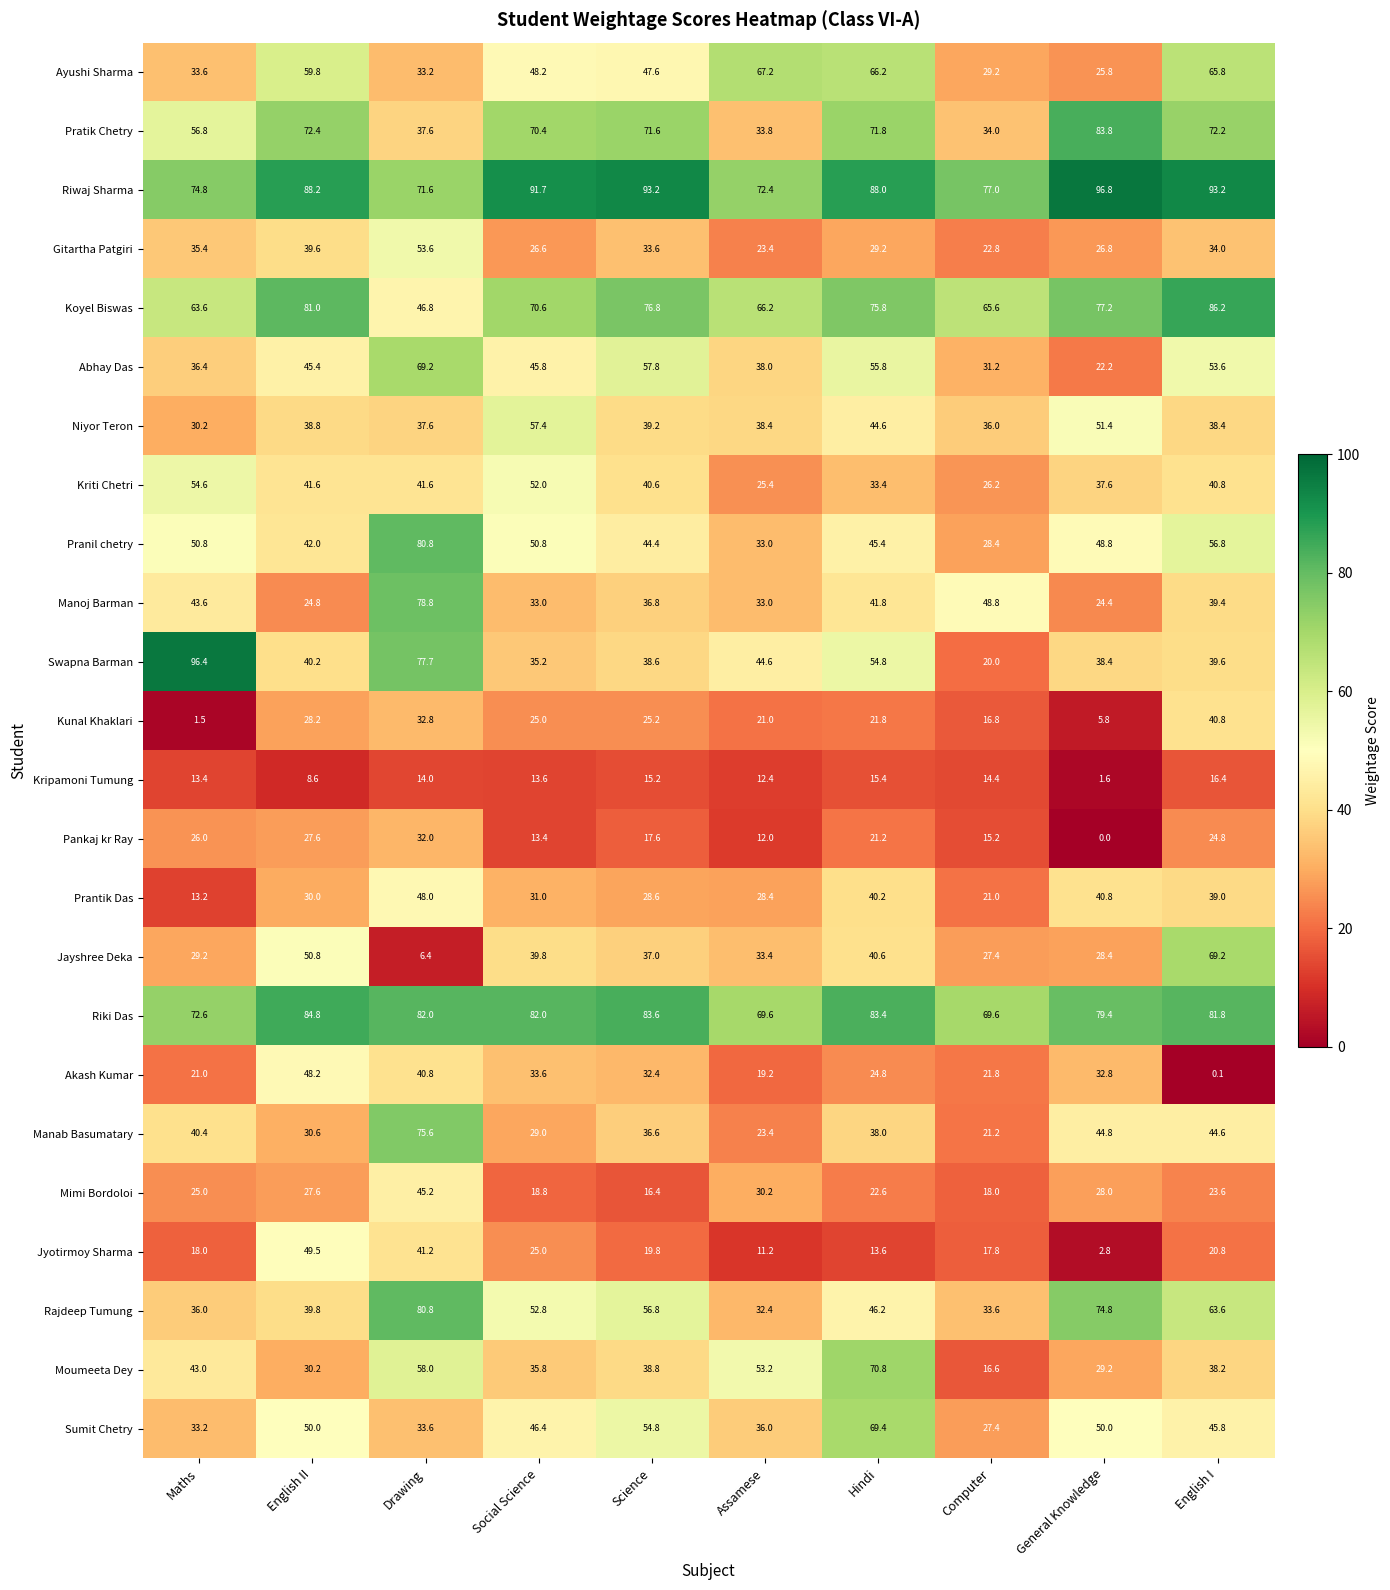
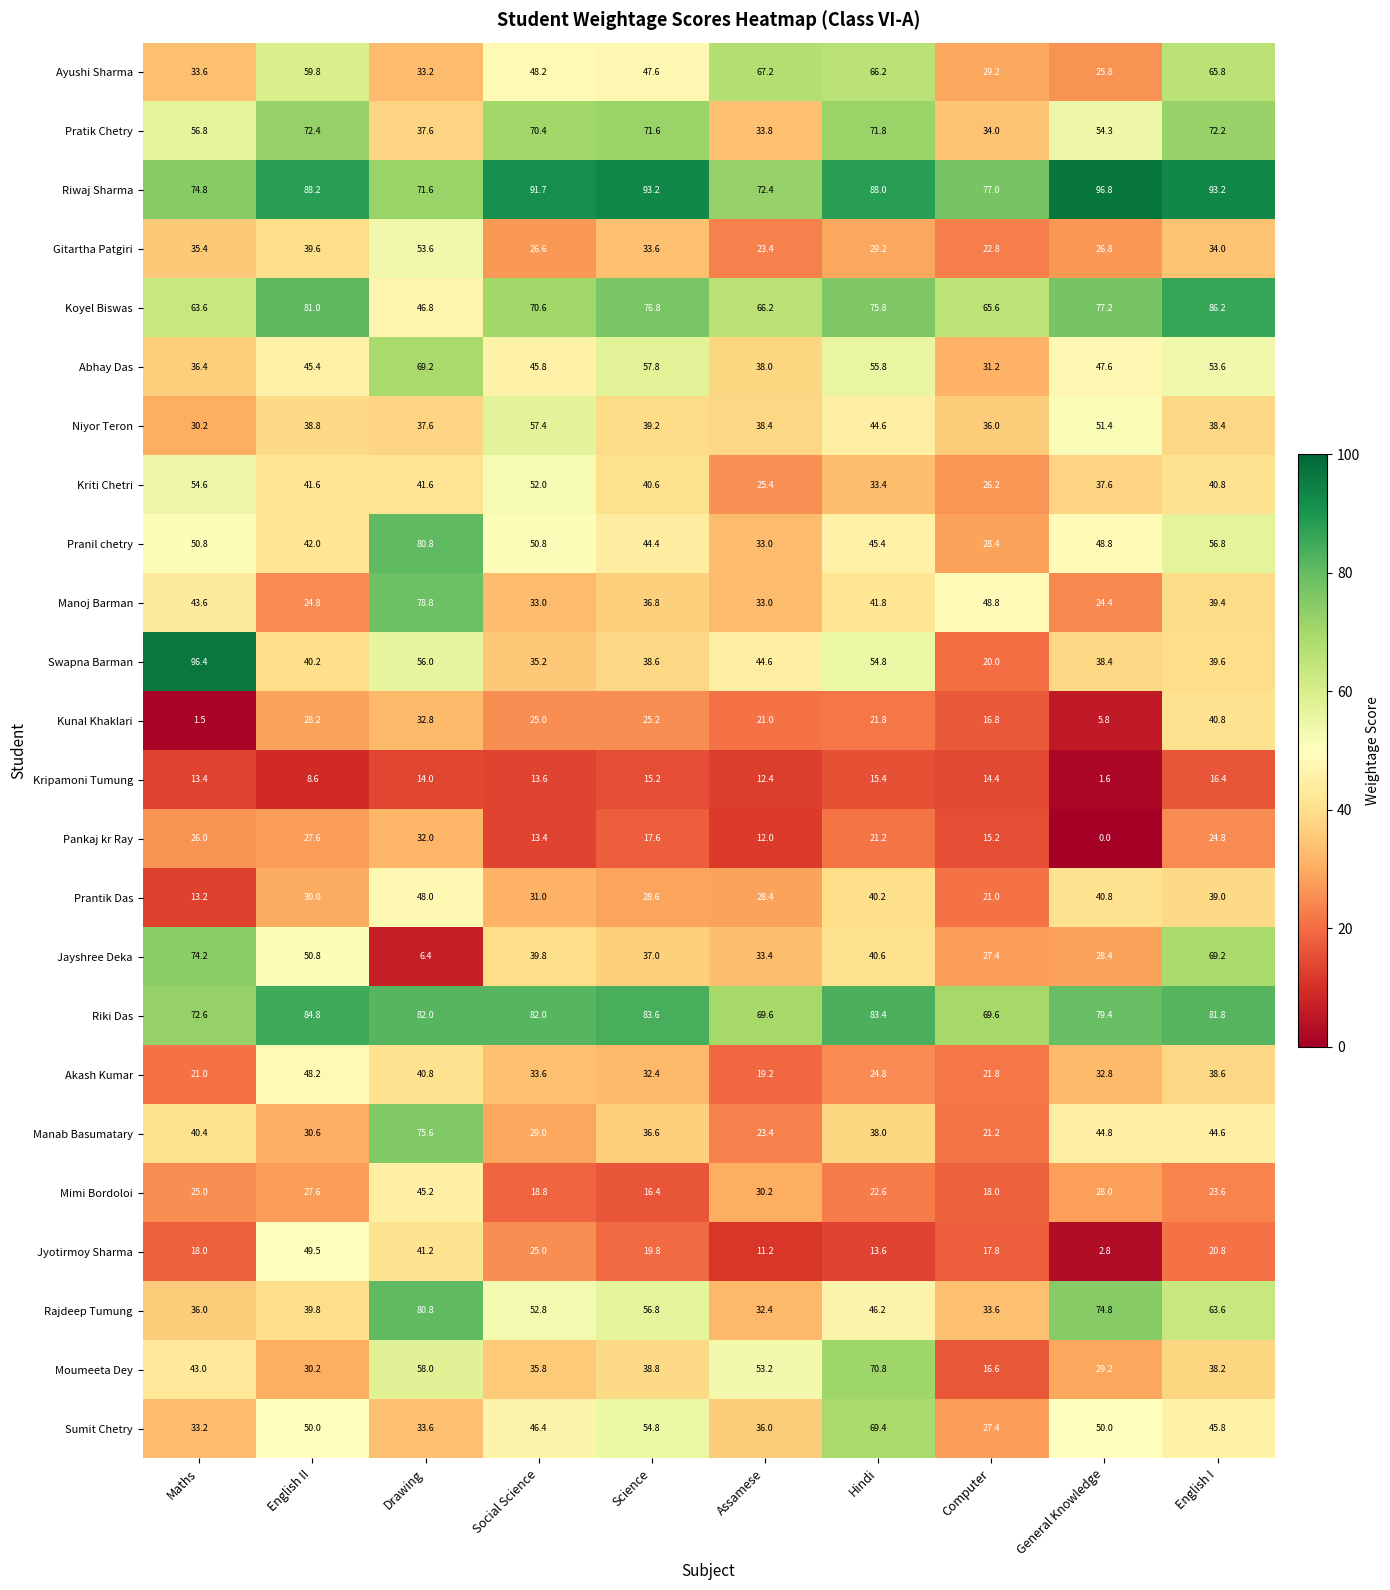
Pratik Chetry, General Knowledge: 83.8 -> 54.3
Abhay Das, General Knowledge: 22.2 -> 47.6
Swapna Barman, Drawing: 77.7 -> 56.0
Jayshree Deka, Maths: 29.2 -> 74.2
Akash Kumar, English I: 0.1 -> 38.6
